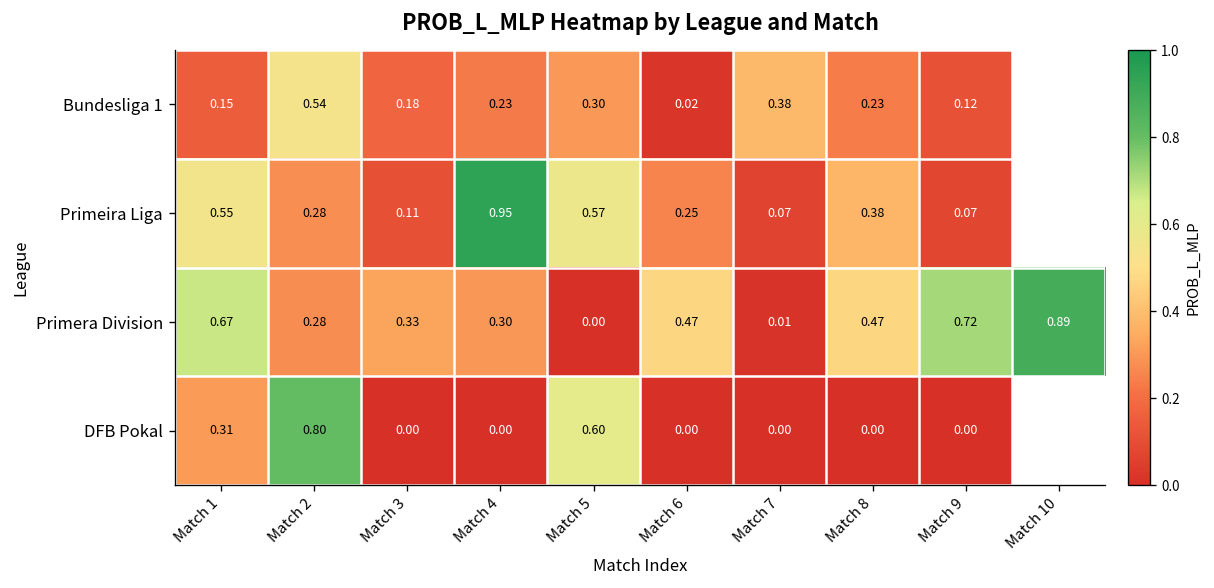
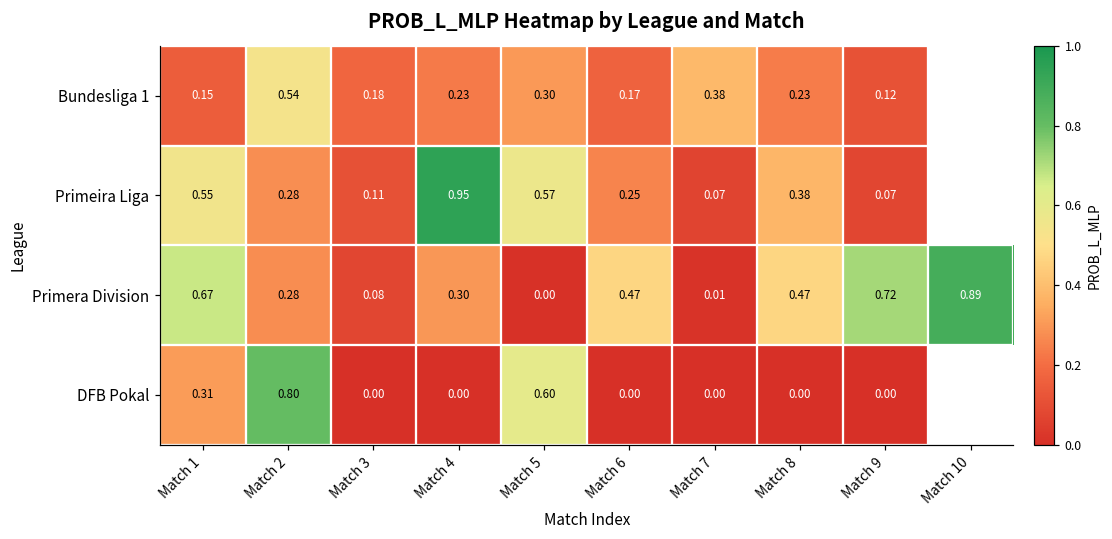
Bundesliga 1, Match 6: 0.02 -> 0.17
Primera Division, Match 3: 0.33 -> 0.08
